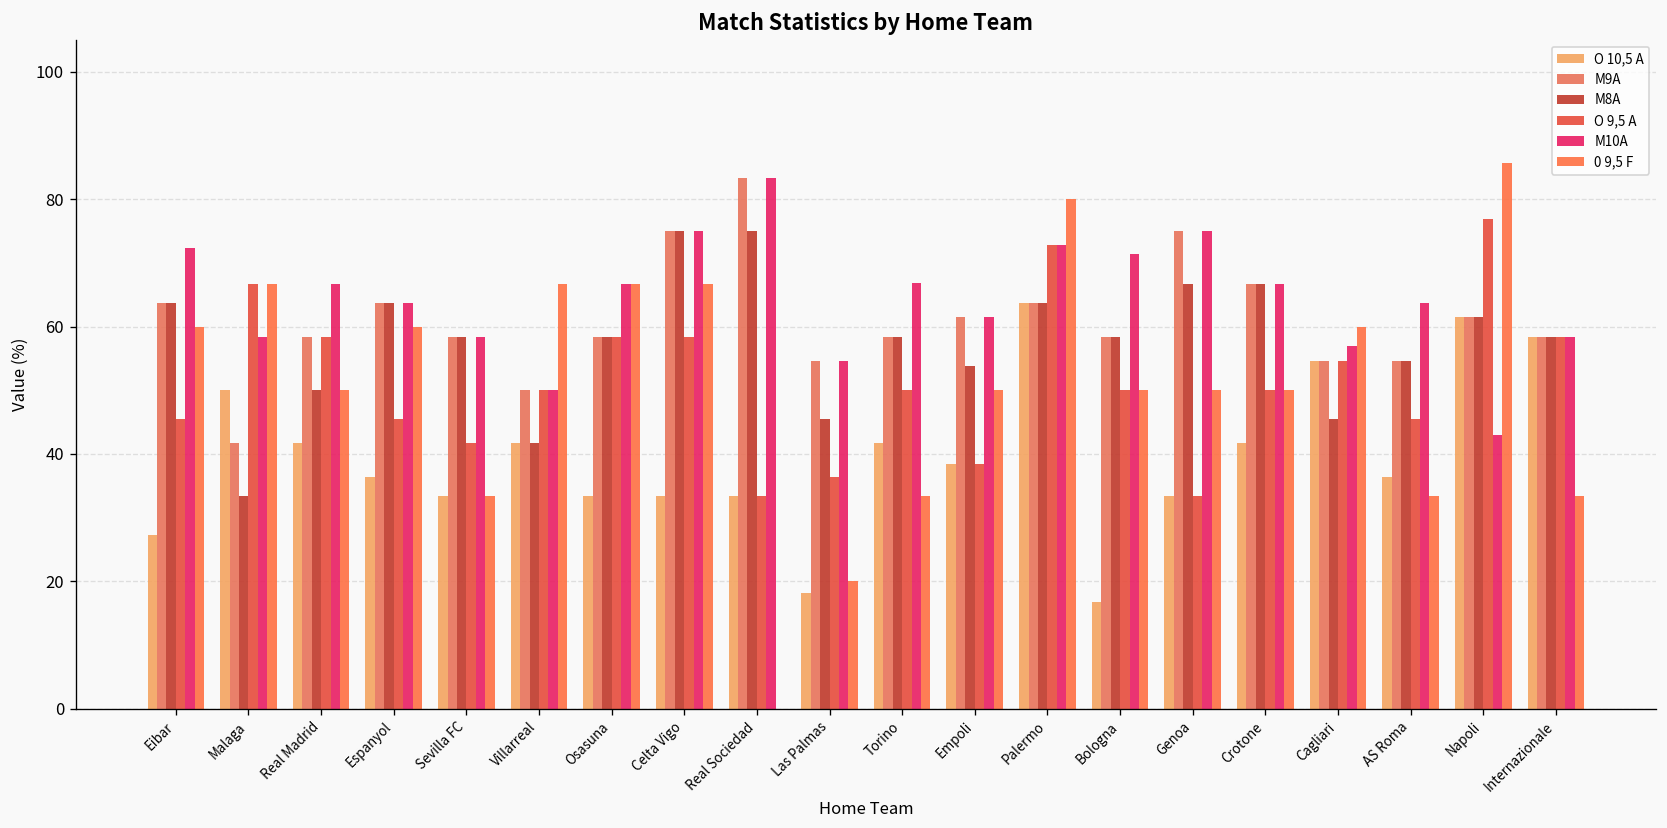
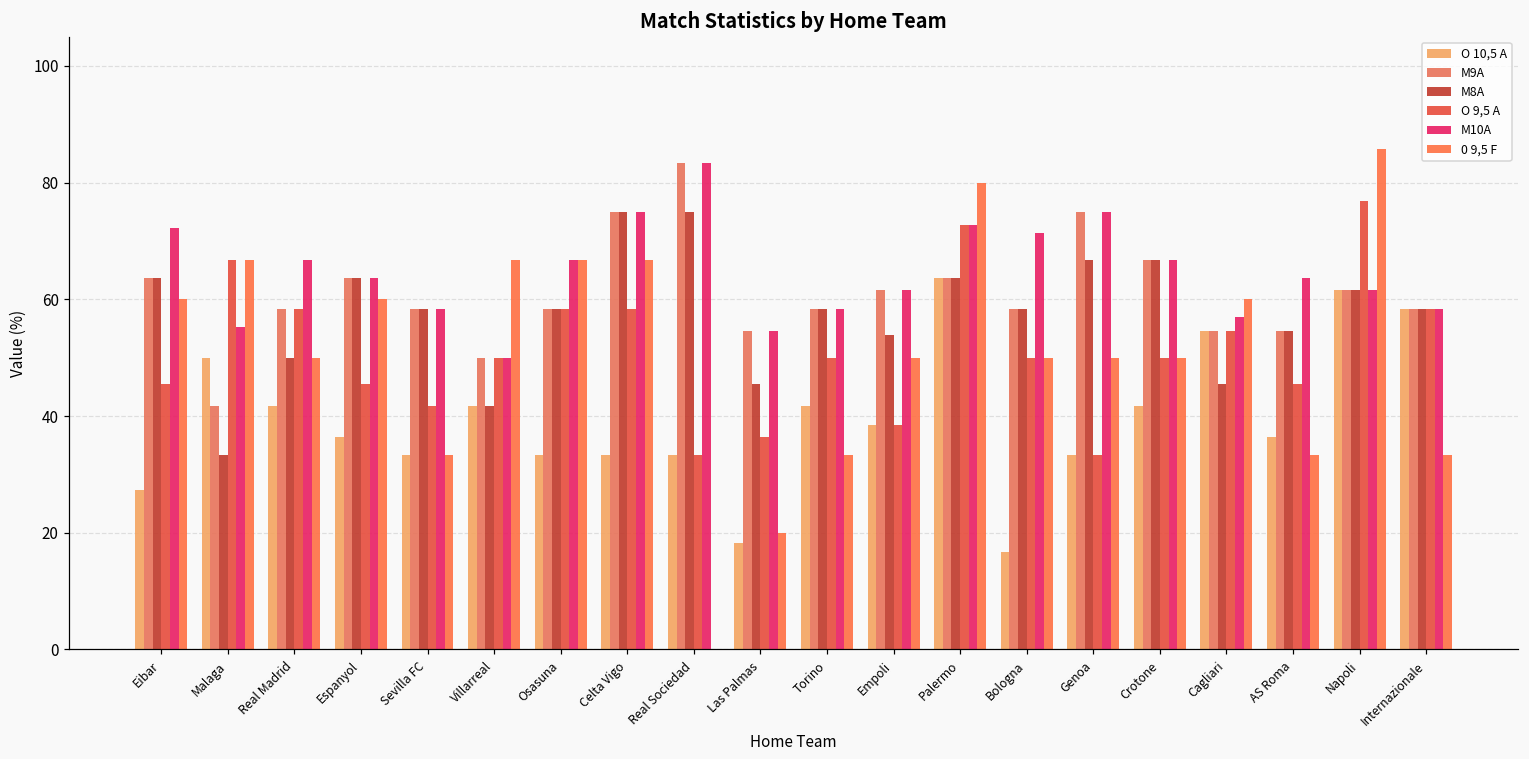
M10A, Malaga: 58 -> 55
M10A, Torino: 67 -> 58
M10A, Napoli: 43 -> 62
